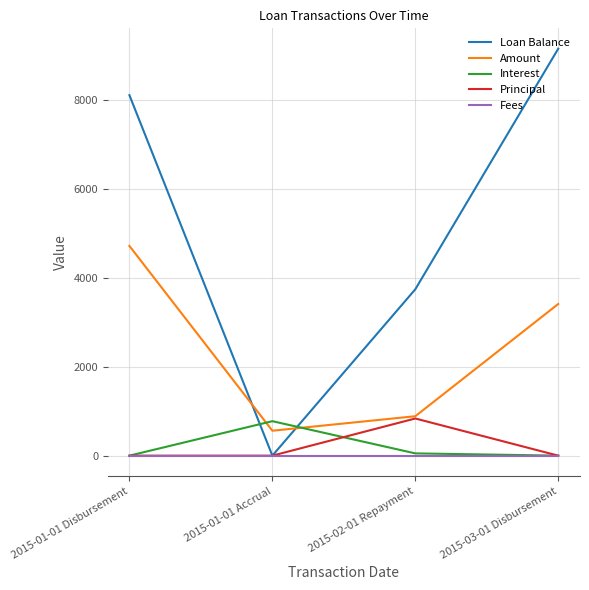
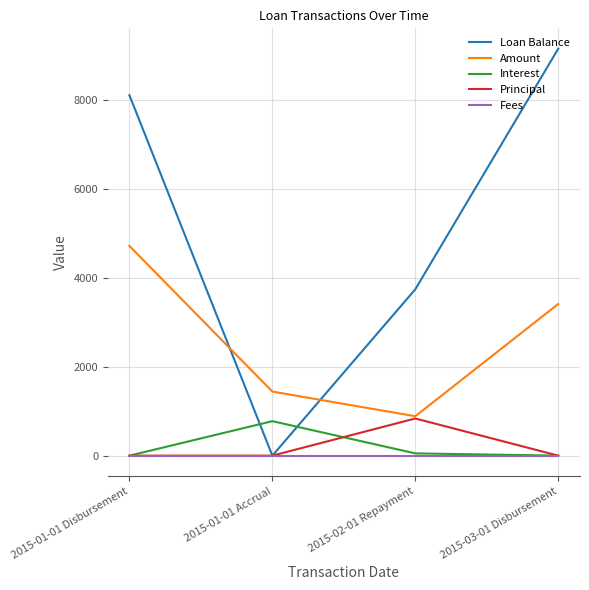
Amount, 2015-01-01 Accrual: 600 -> 1400
